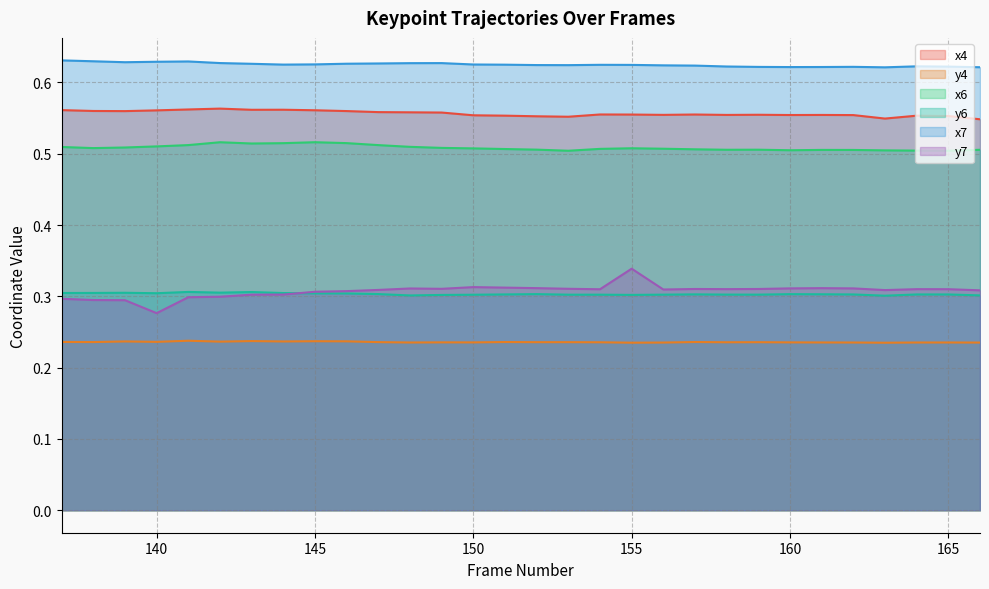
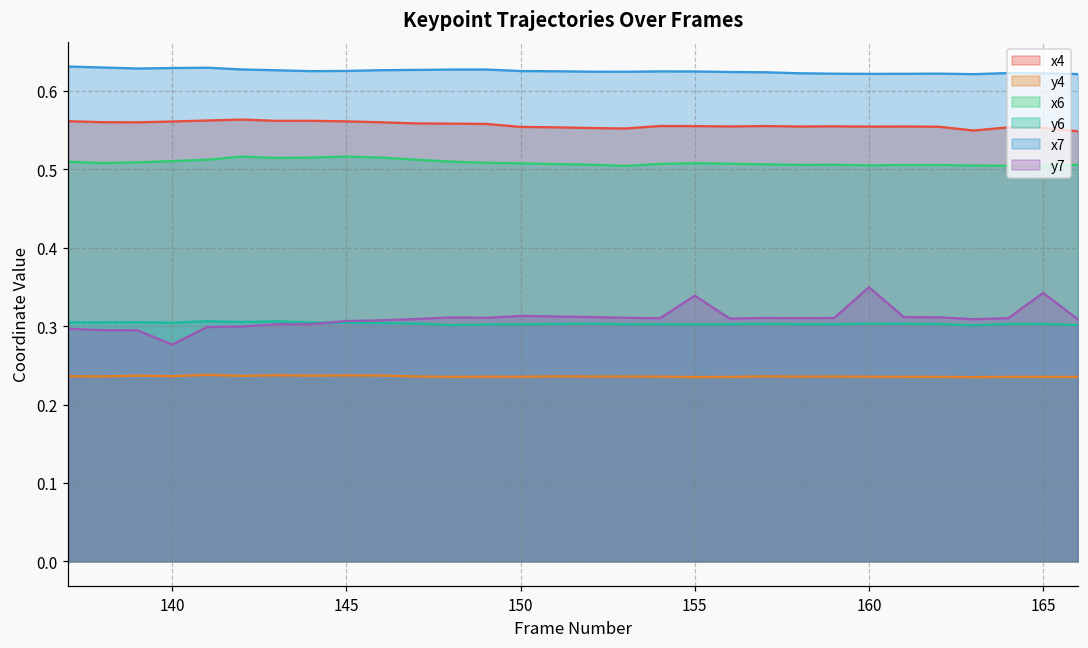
y7, 160: 0.31 -> 0.35
y7, 165: 0.31 -> 0.34
